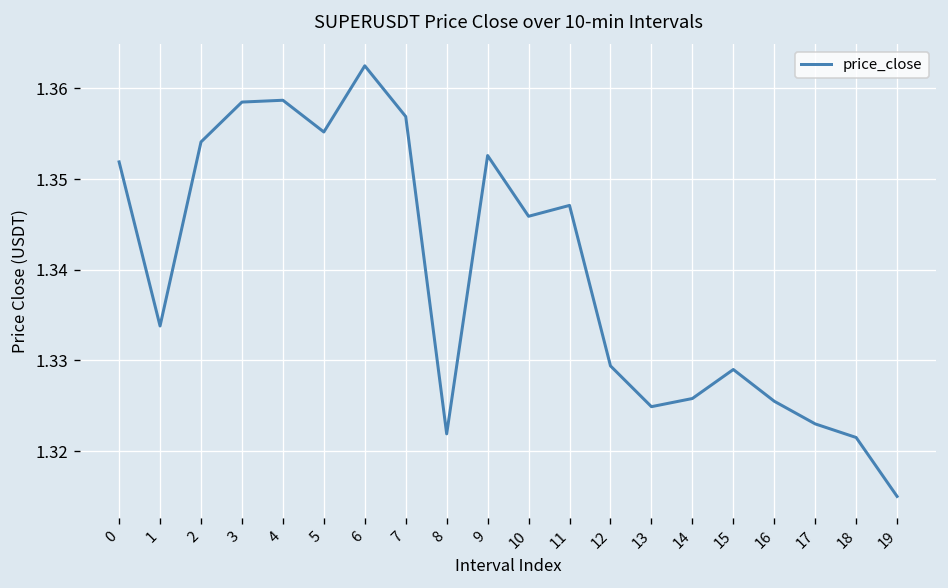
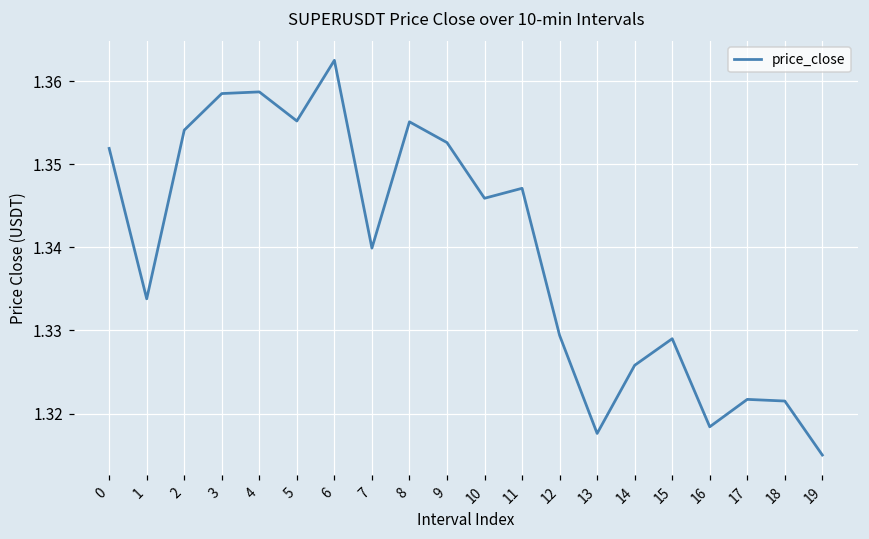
7: 1.357 -> 1.340
8: 1.322 -> 1.355
13: 1.325 -> 1.318
16: 1.326 -> 1.318
17: 1.323 -> 1.322
